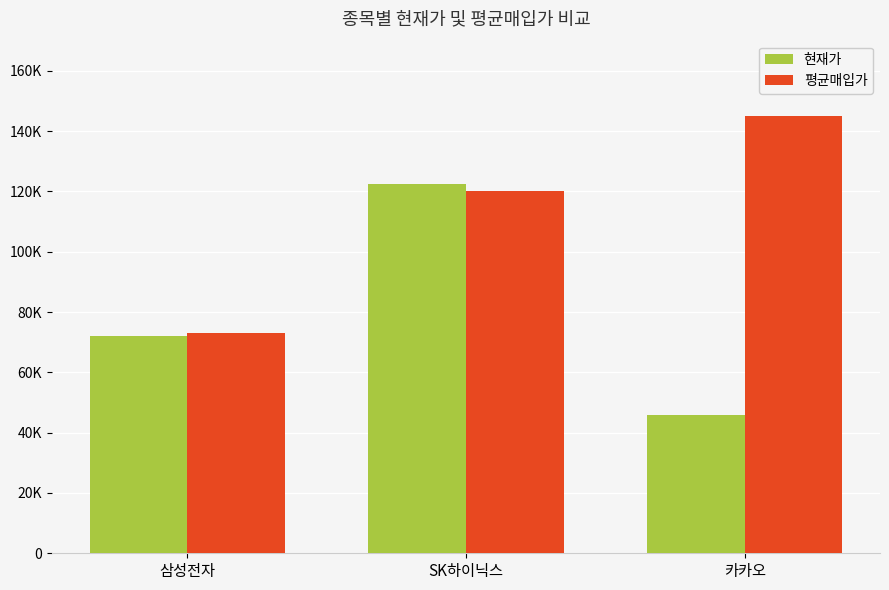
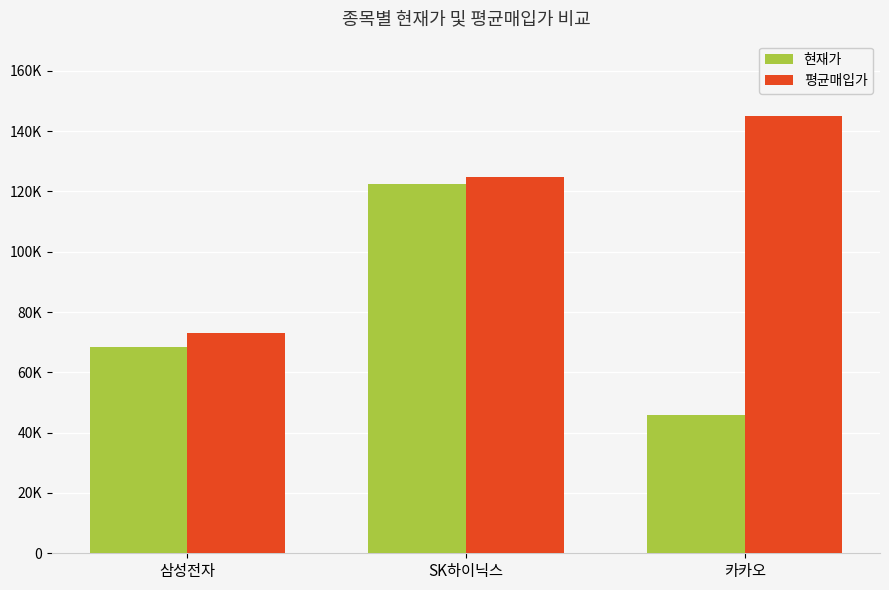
현재가, 삼성전자: 72000 -> 68000
평균매입가, SK하이닉스: 120000 -> 125000
